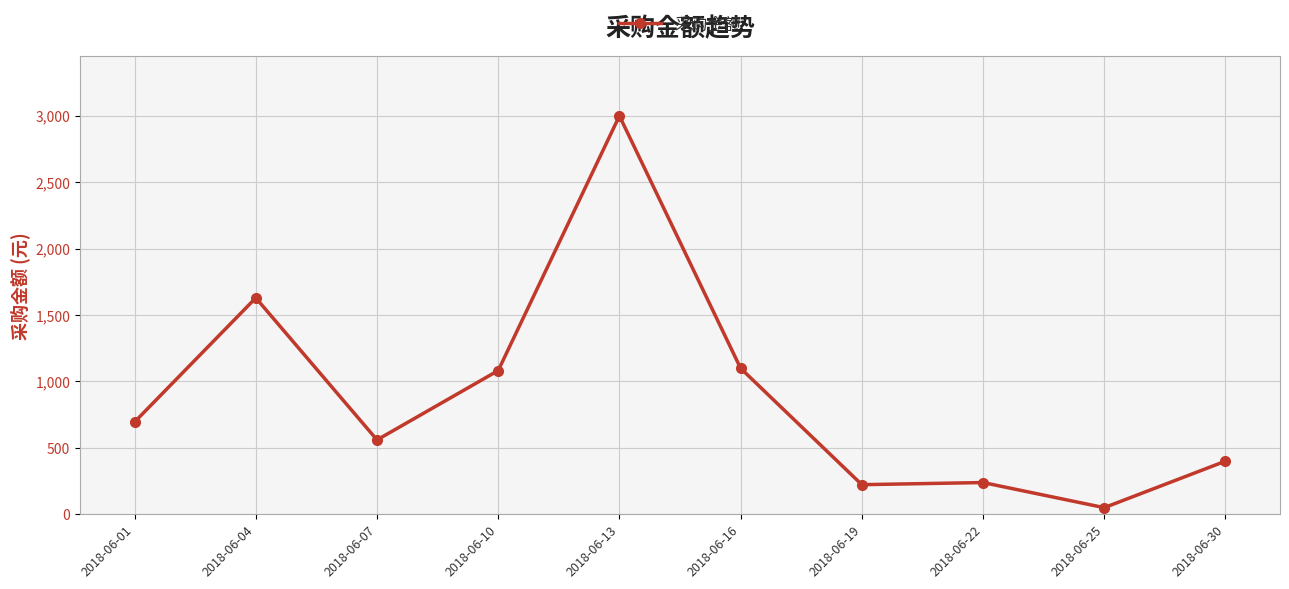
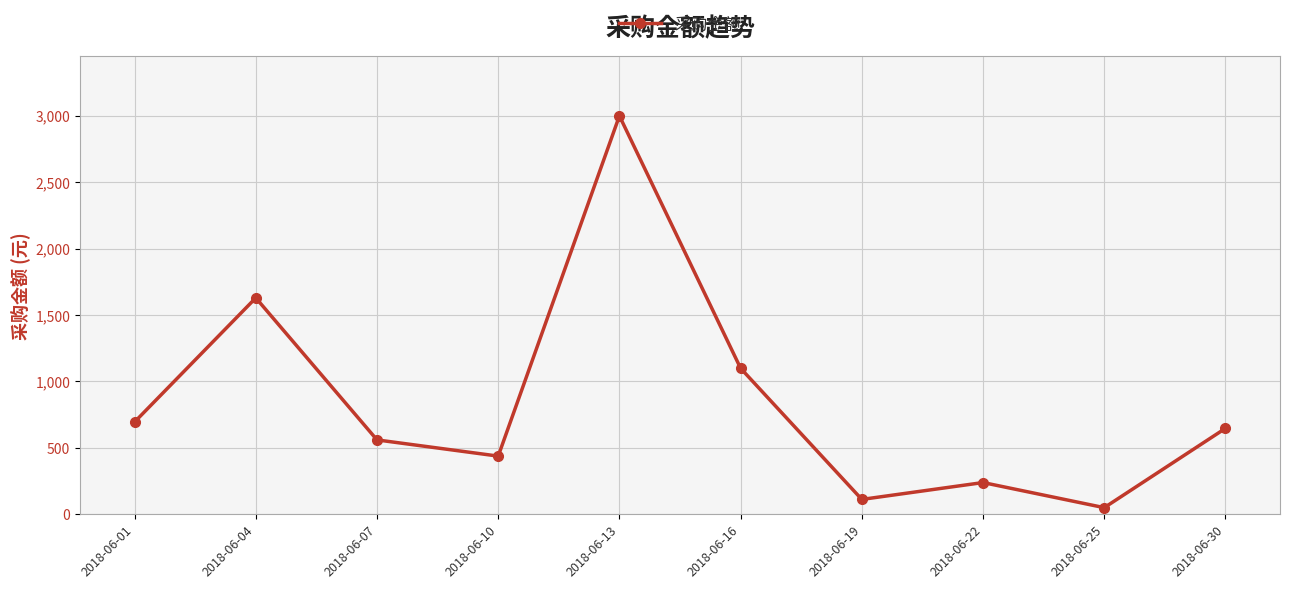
2018-06-10: 1,080 -> 440
2018-06-19: 220 -> 110
2018-06-30: 400 -> 650
